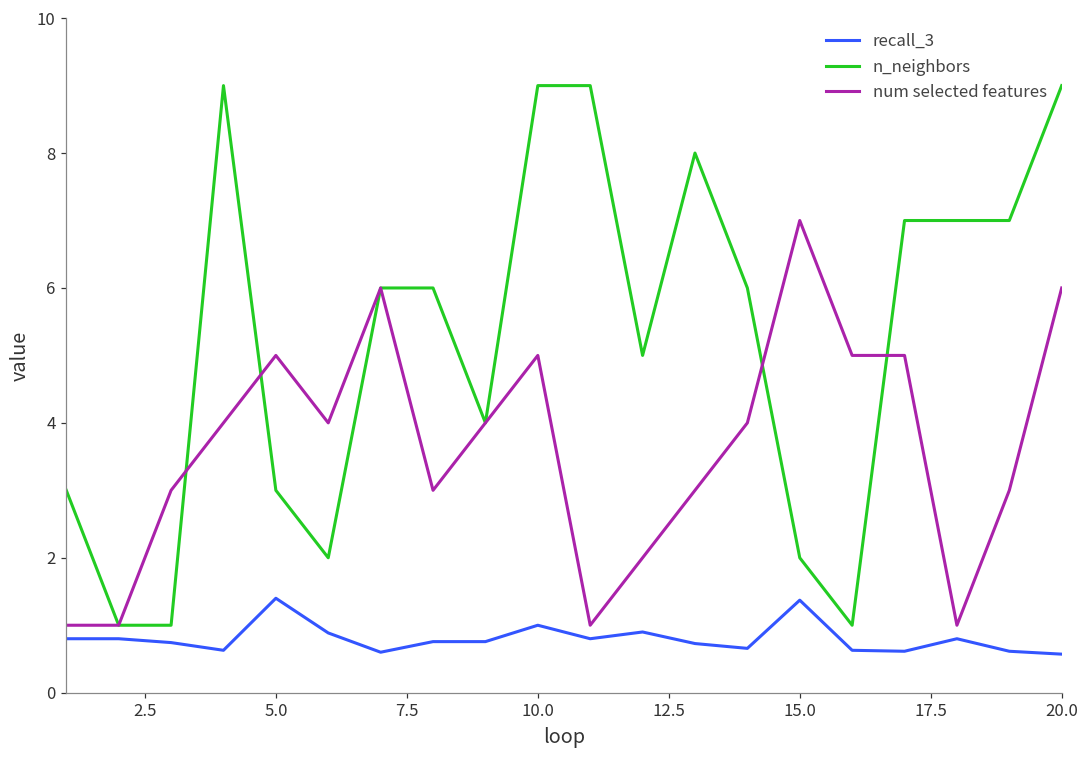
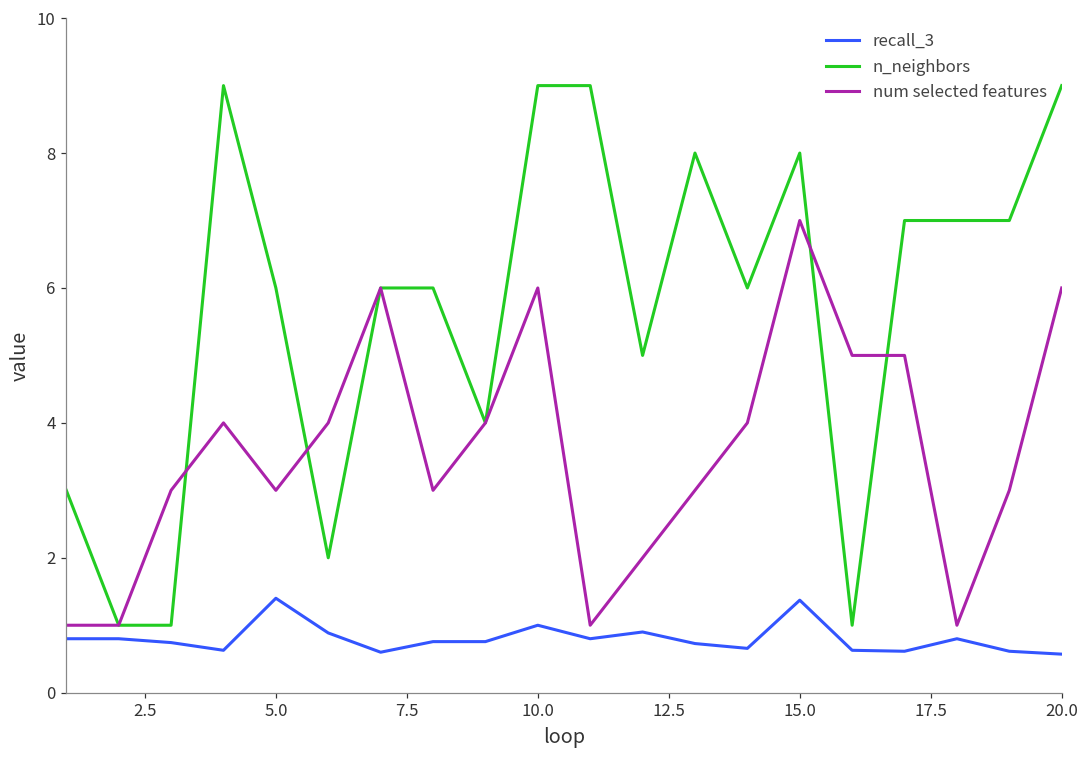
n_neighbors, 5.0: 3 -> 6
num selected features, 5.0: 5 -> 3
num selected features, 10.0: 5 -> 6
n_neighbors, 15.0: 2 -> 8
